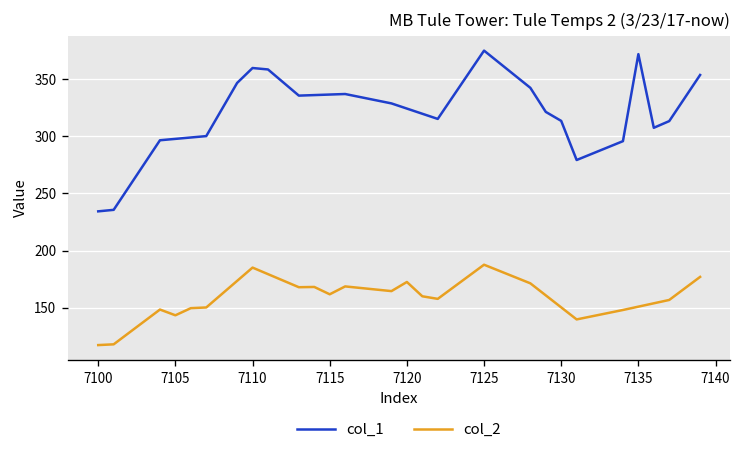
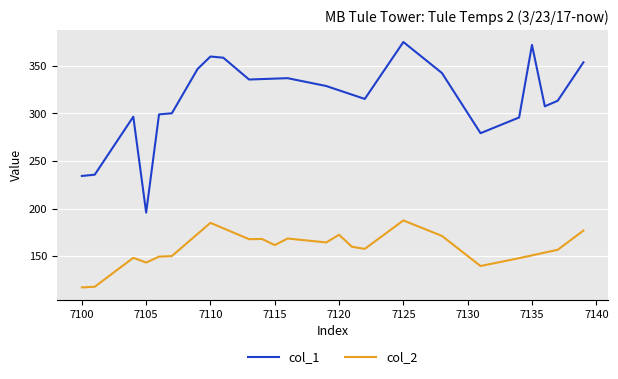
col_1, 7105: 300 -> 200
col_1, 7130: 310 -> 300
